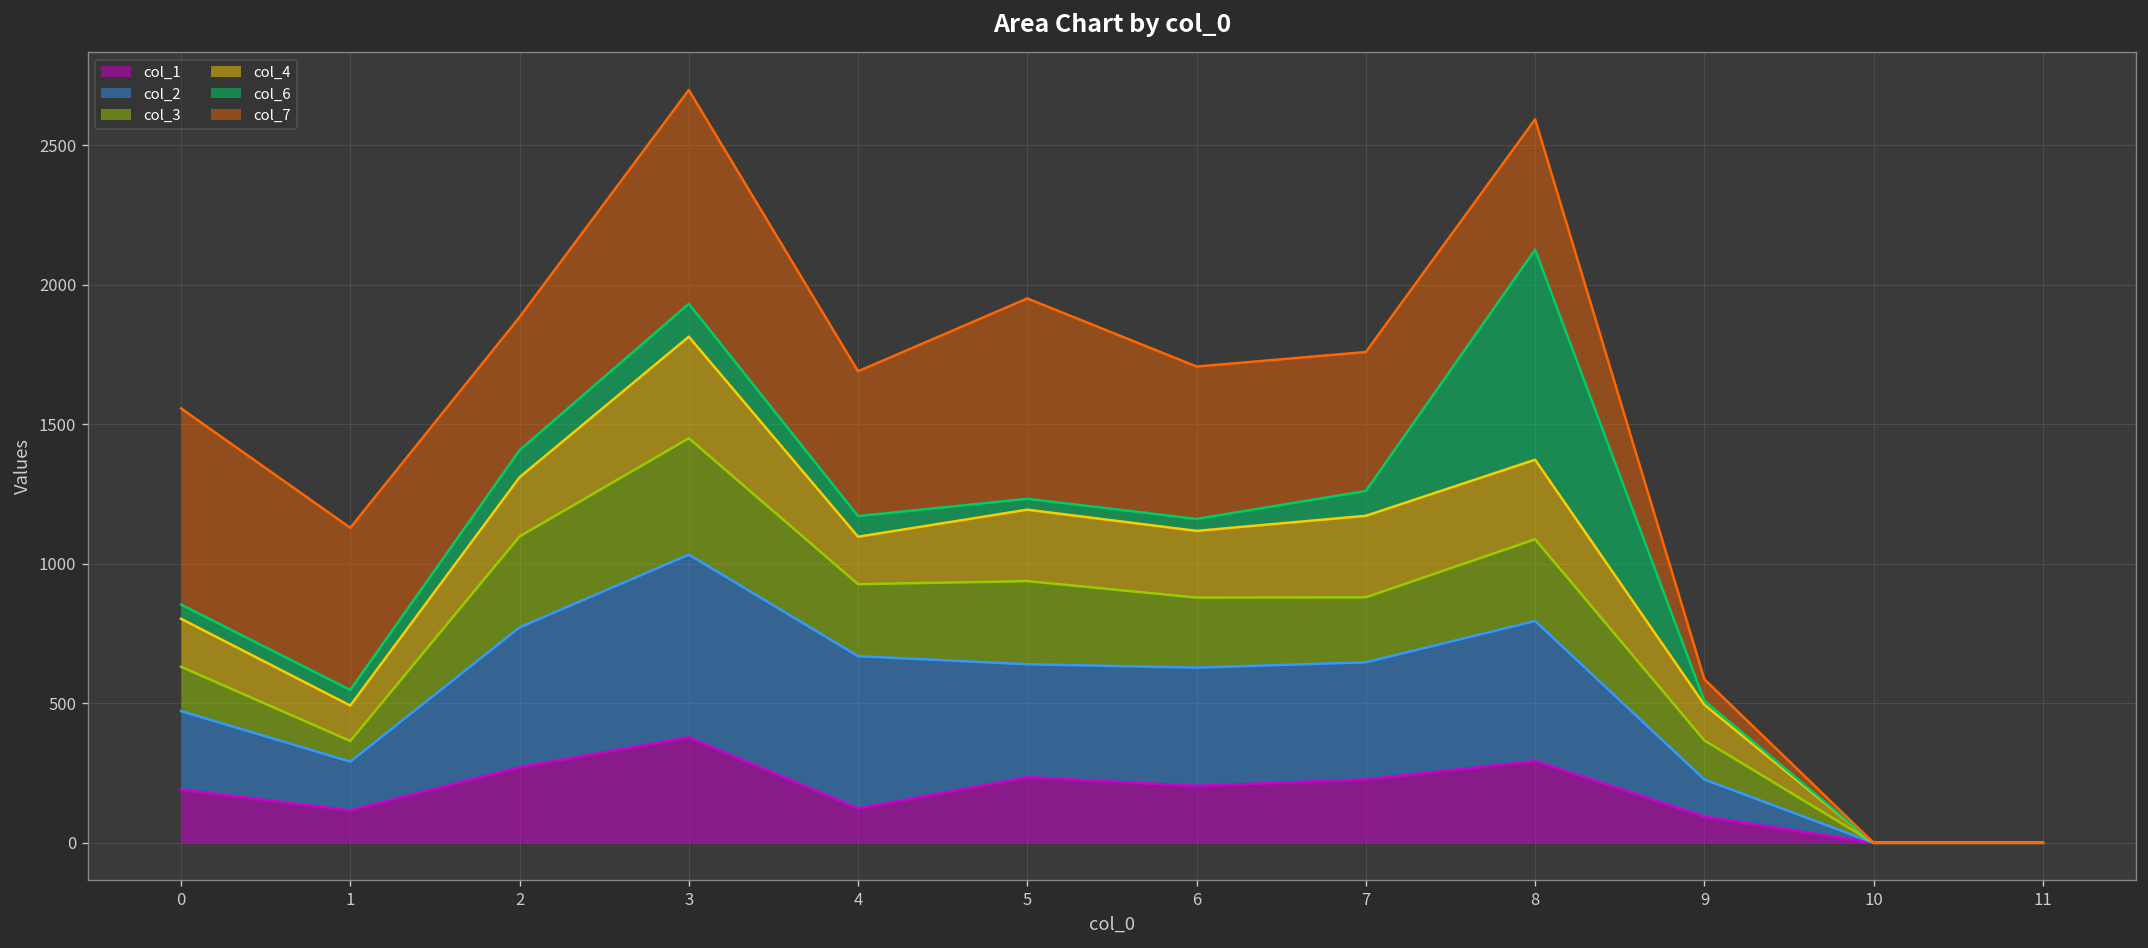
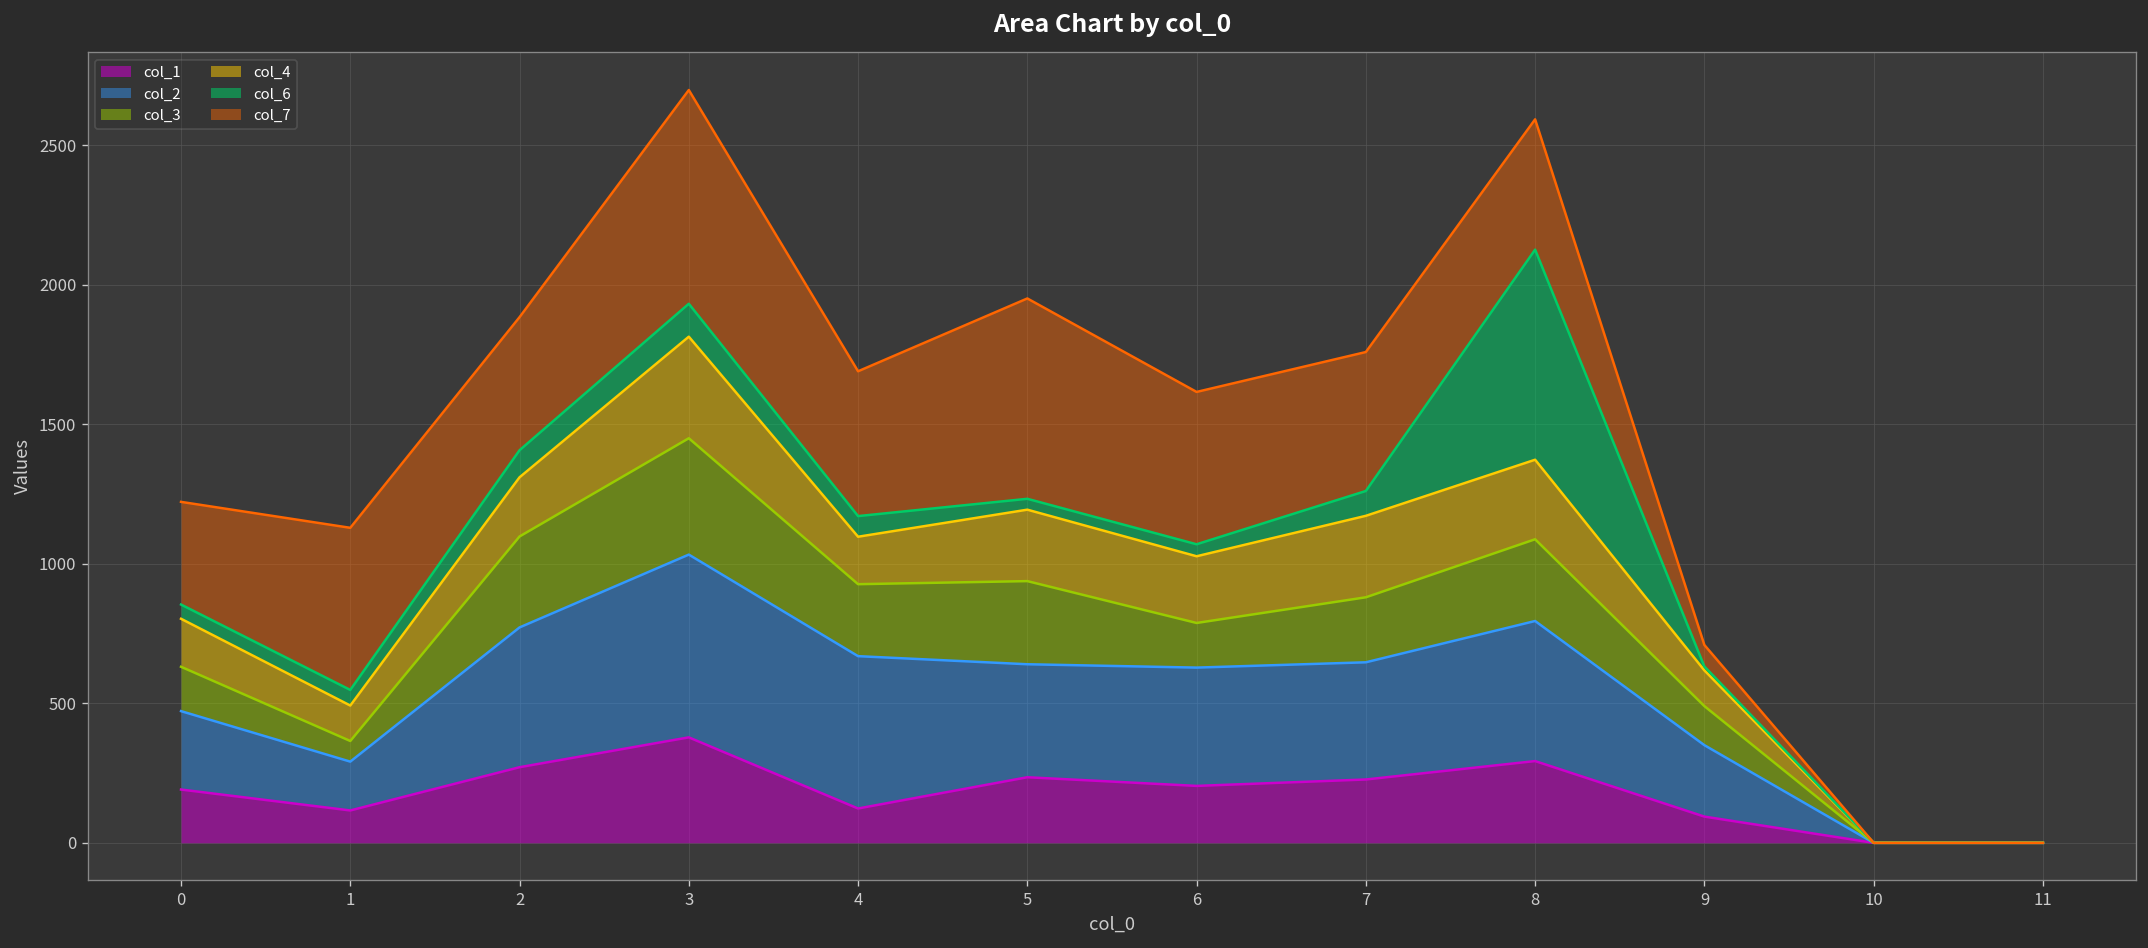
col_7, 0: 700 -> 370
col_3, 6: 250 -> 160
col_2, 9: 130 -> 260
